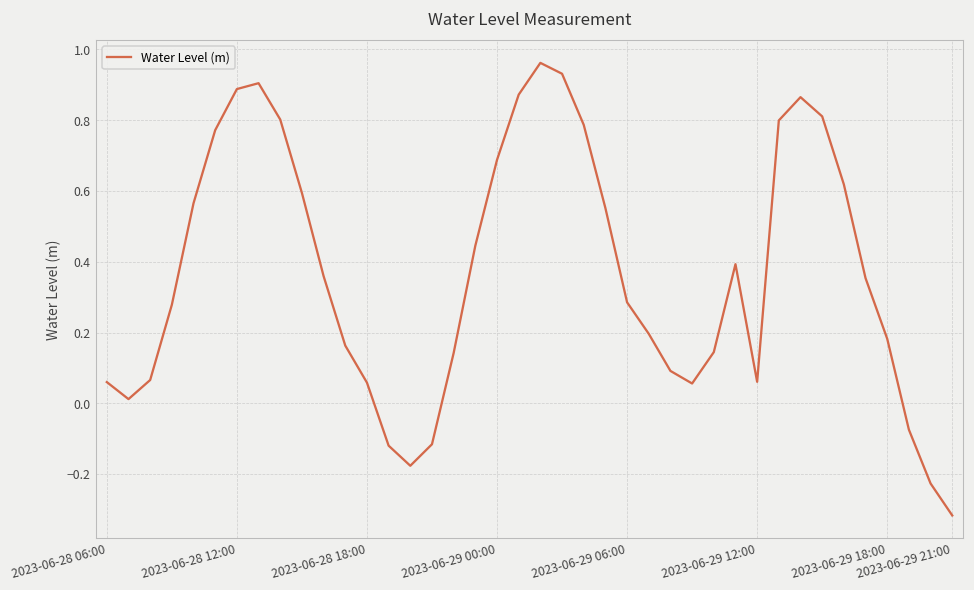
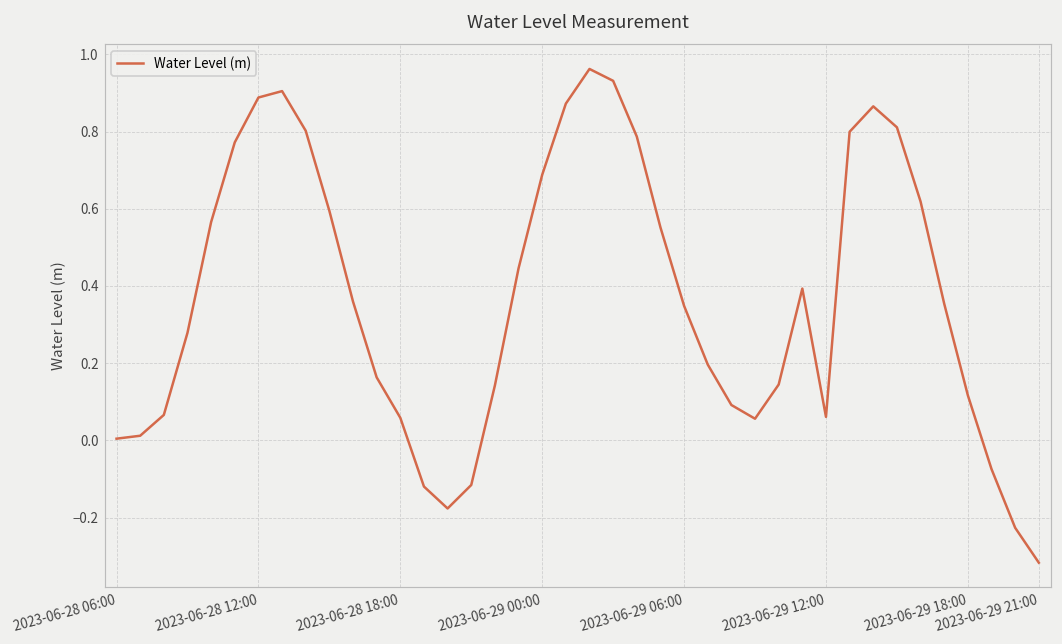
2023-06-28 06:00: 0.06 -> 0.00
2023-06-29 06:00: 0.29 -> 0.35
2023-06-29 18:00: 0.18 -> 0.12
